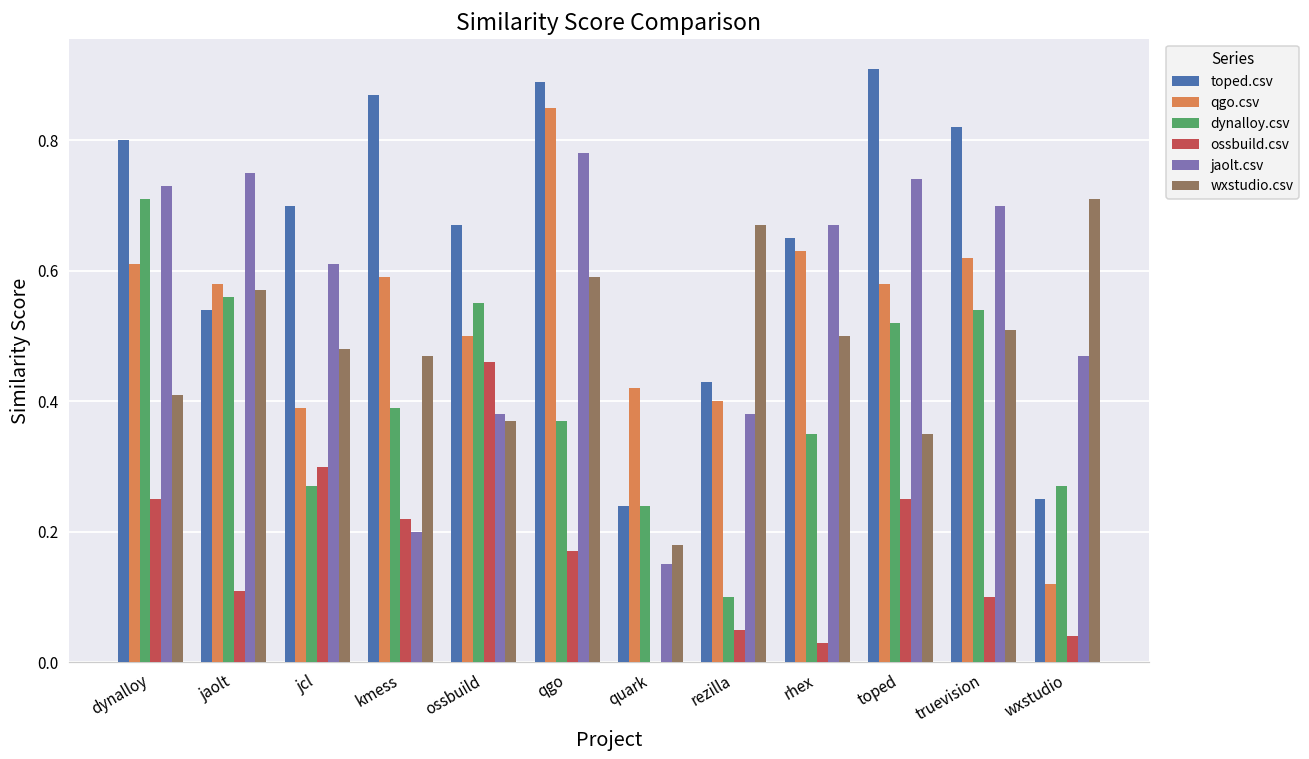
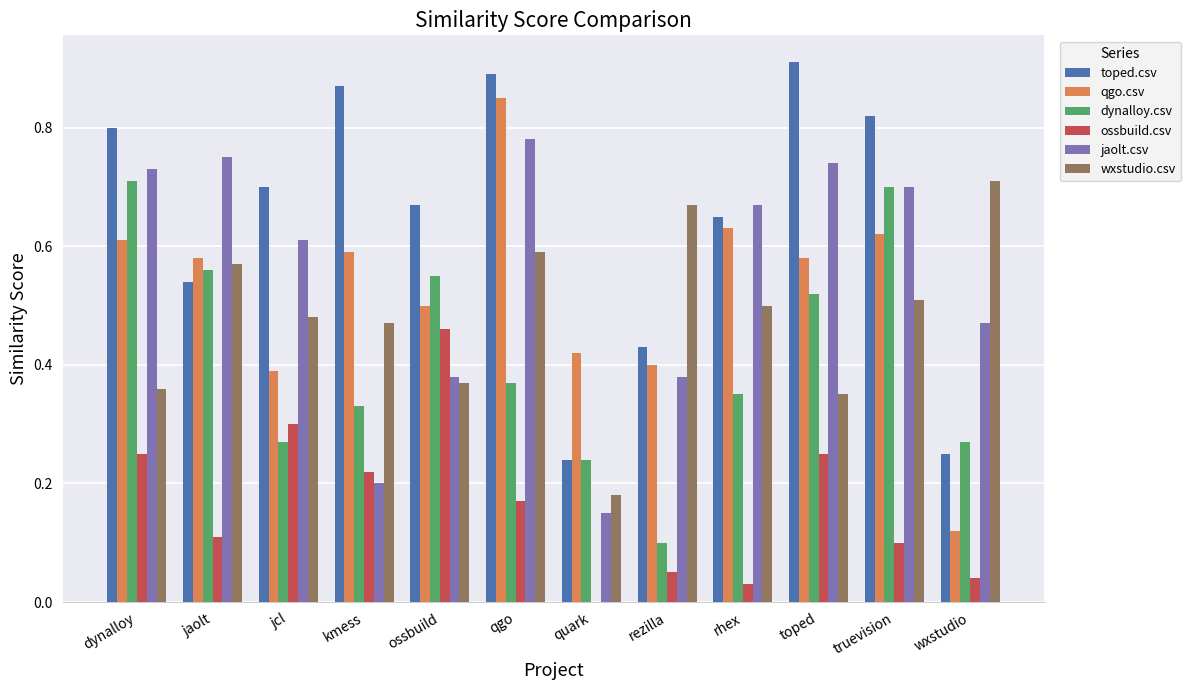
wxstudio.csv, dynalloy: 0.41 -> 0.36
dynalloy.csv, kmess: 0.39 -> 0.33
dynalloy.csv, truevision: 0.54 -> 0.70
